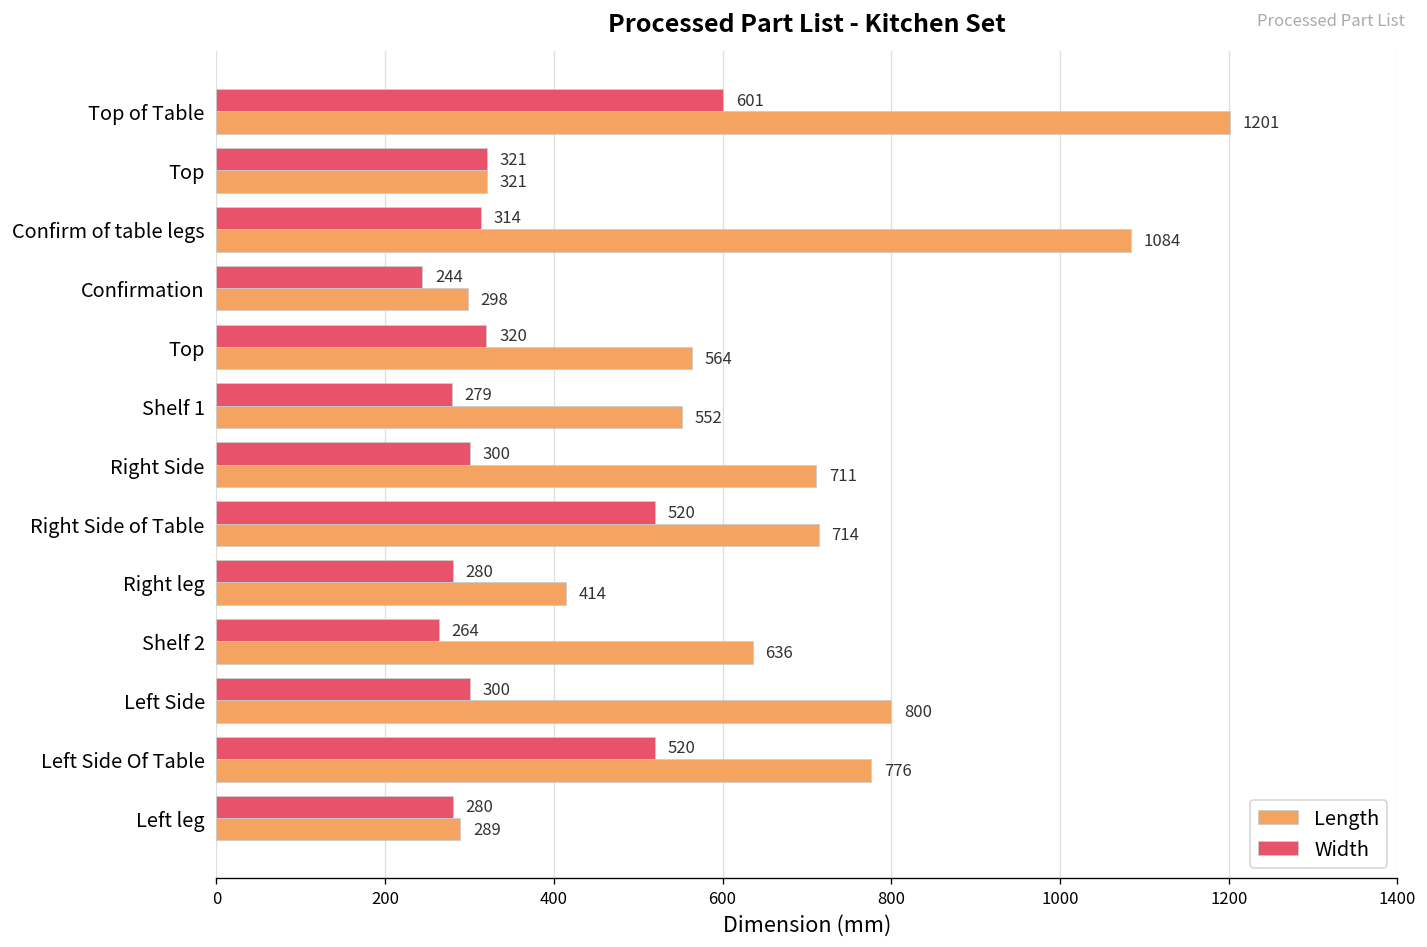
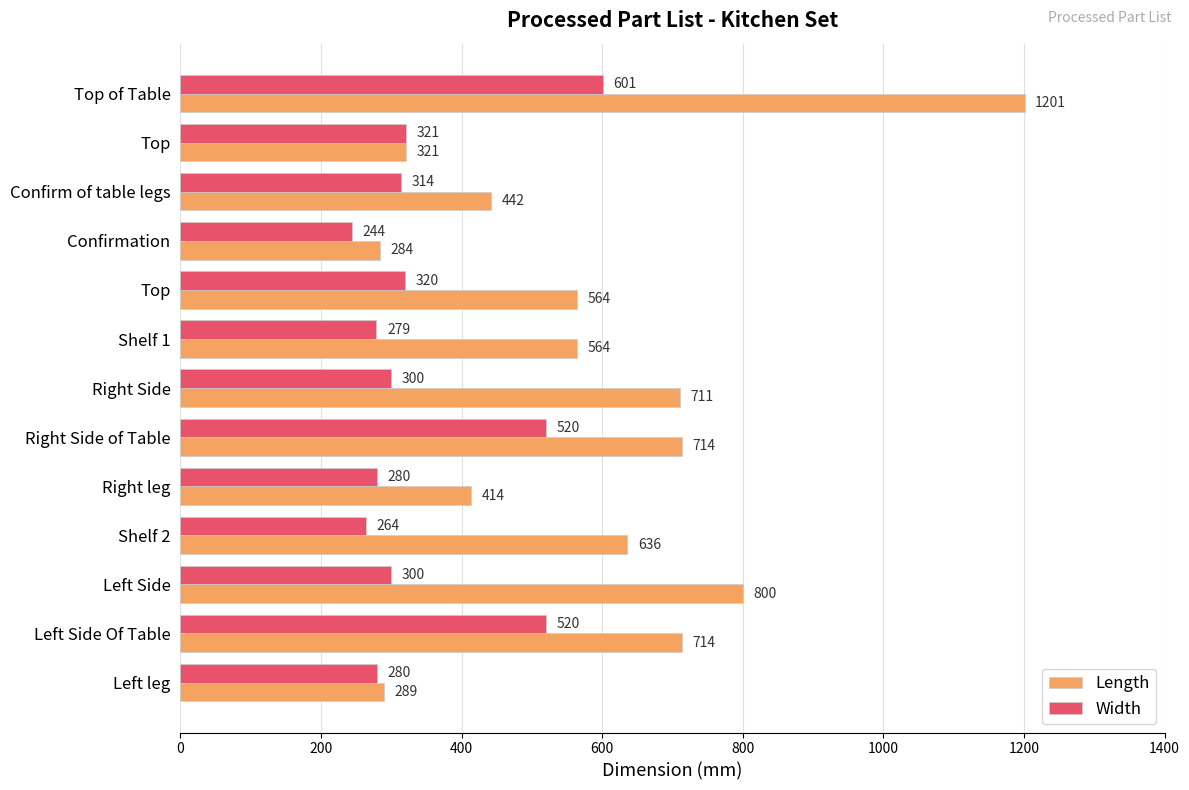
Length, Confirm of table legs: 1084 -> 442
Length, Confirmation: 298 -> 284
Length, Shelf 1: 552 -> 564
Length, Left Side Of Table: 776 -> 714
